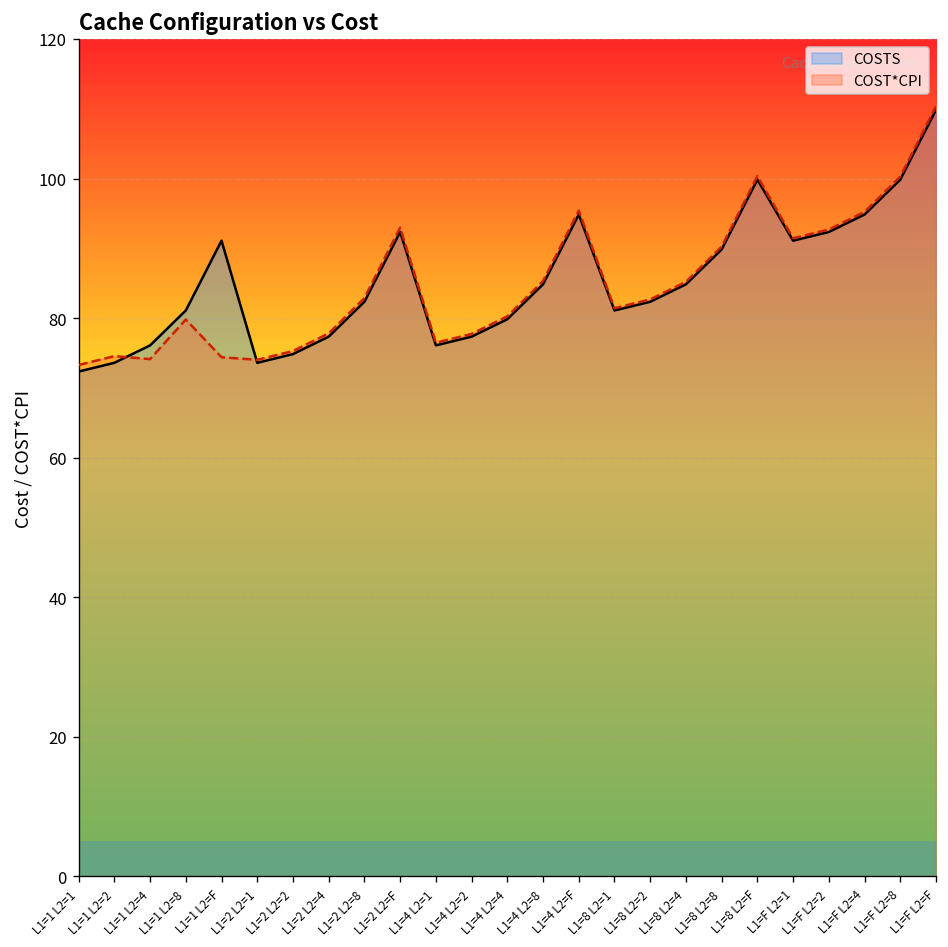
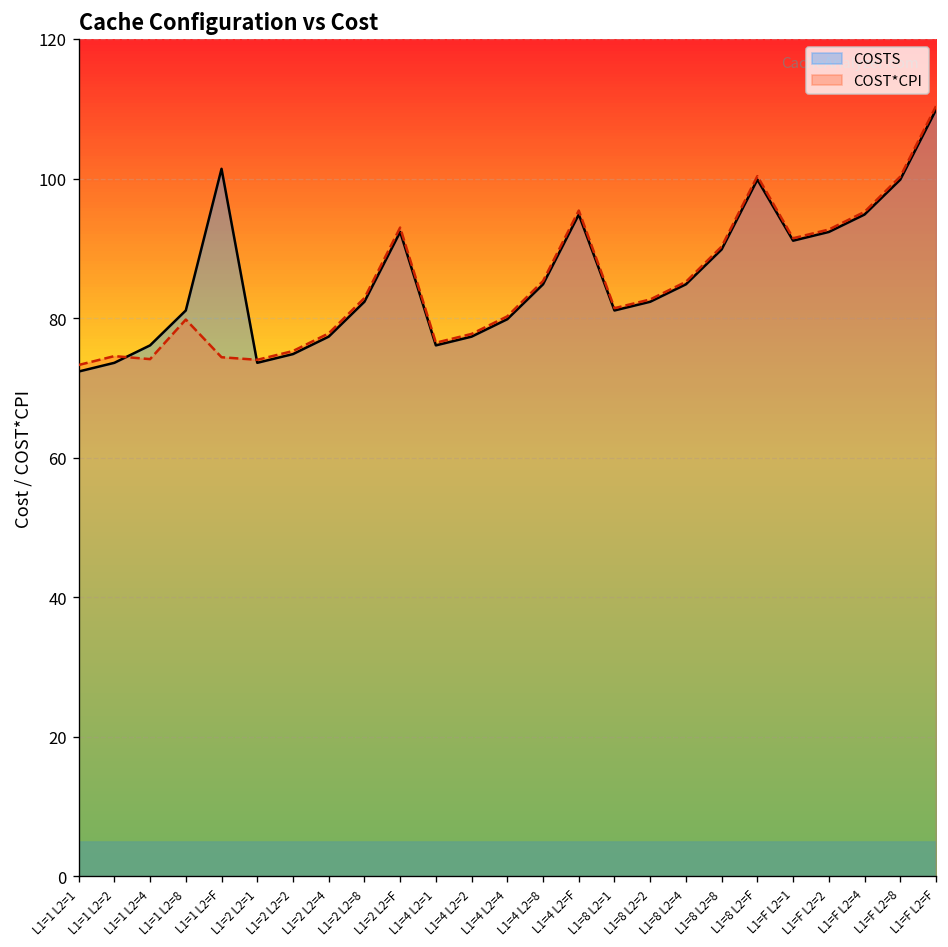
COSTS, L1=1 L2=F: 91 -> 101
